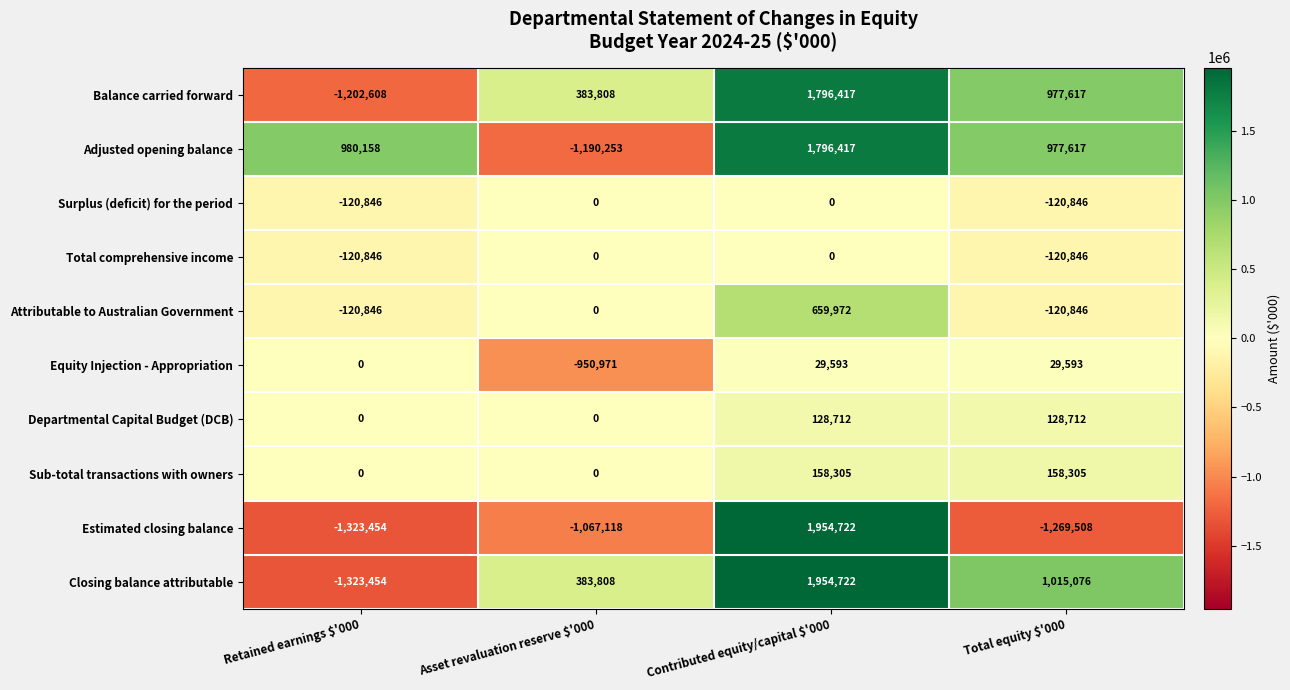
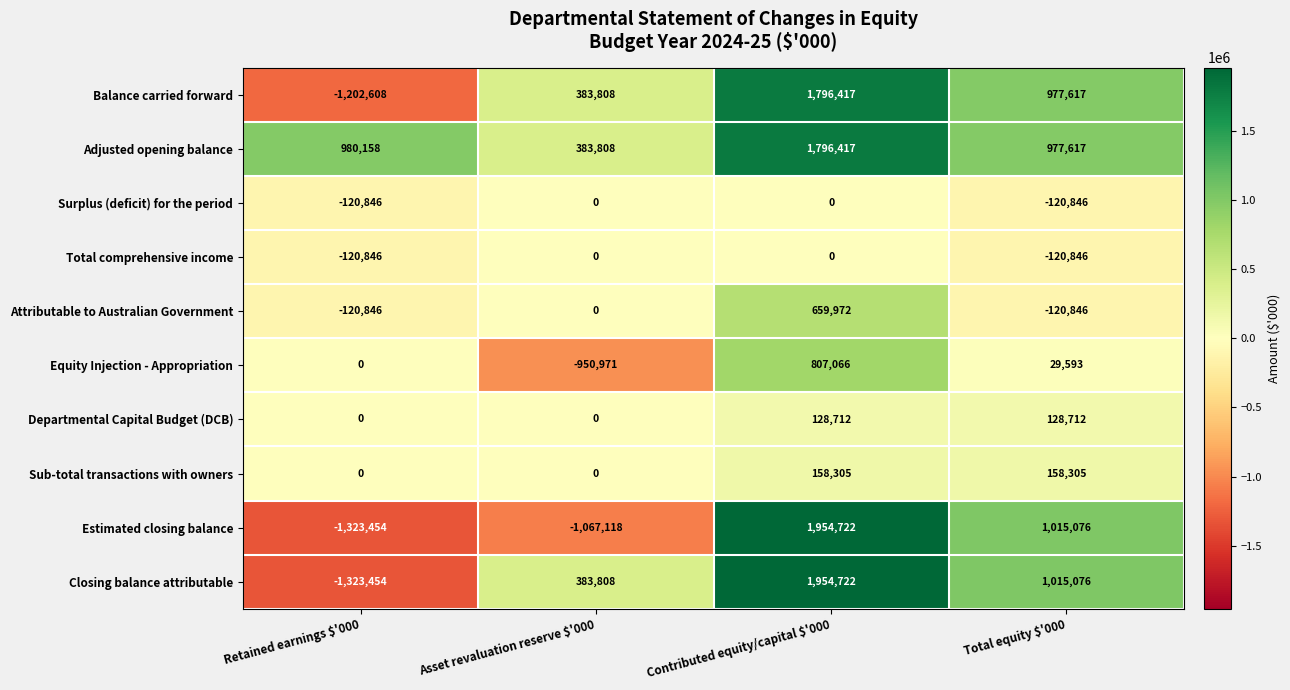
Adjusted opening balance, Asset revaluation reserve $'000: -1,190,253 -> 383,808
Equity Injection - Appropriation, Contributed equity/capital $'000: 29,593 -> 807,066
Estimated closing balance, Total equity $'000: -1,269,508 -> 1,015,076
